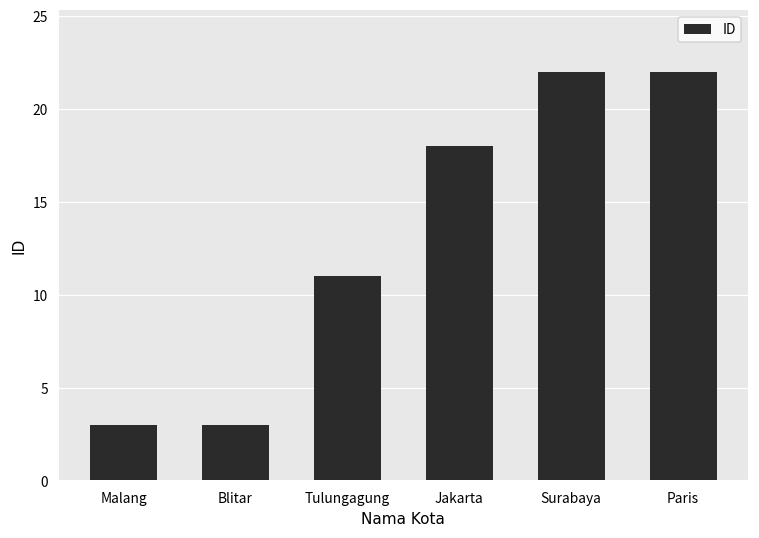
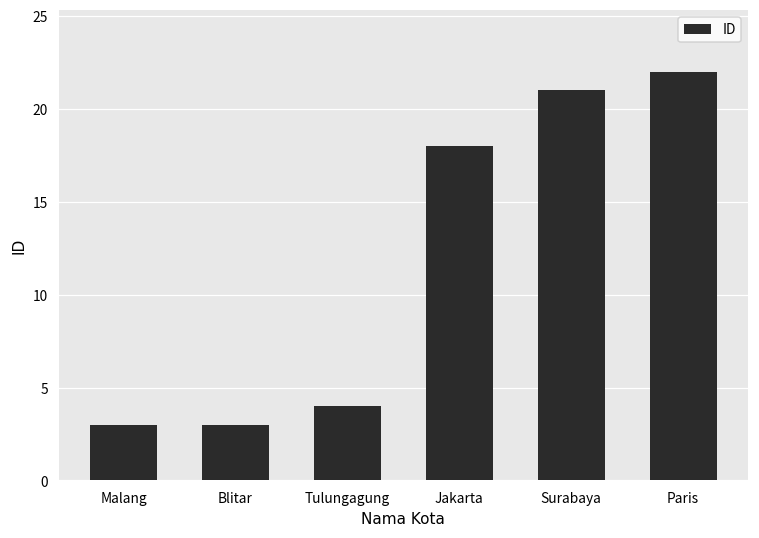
Tulungagung: 11 -> 4
Surabaya: 22 -> 21
